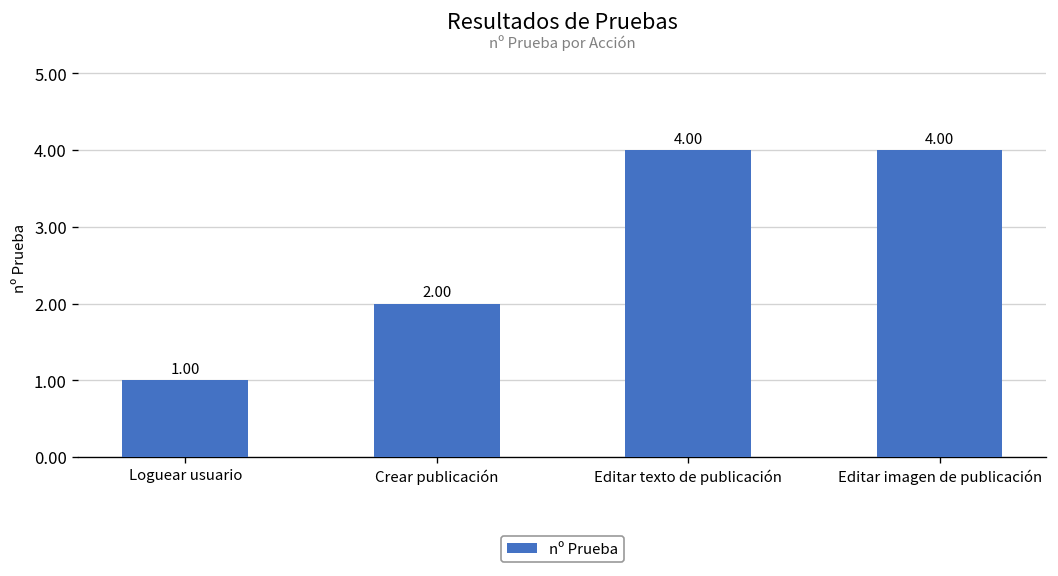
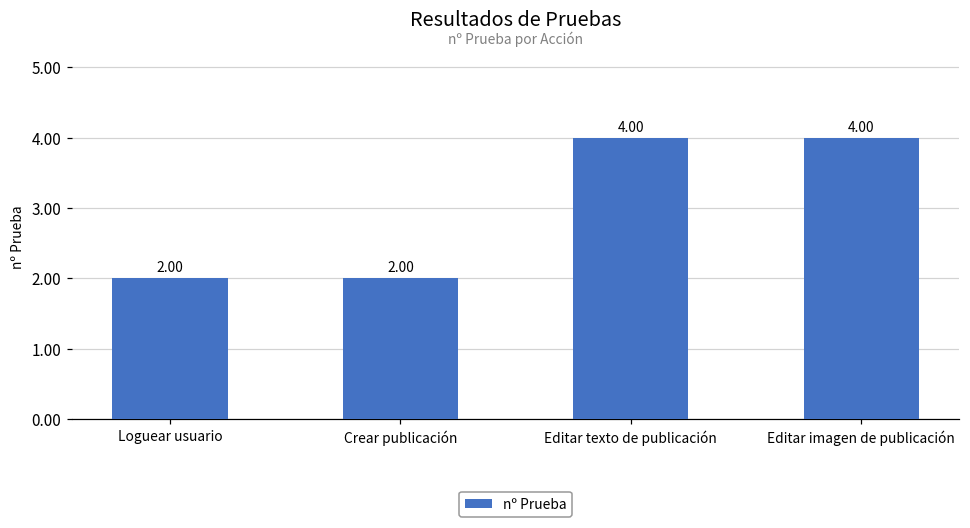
Loguear usuario: 1.00 -> 2.00
